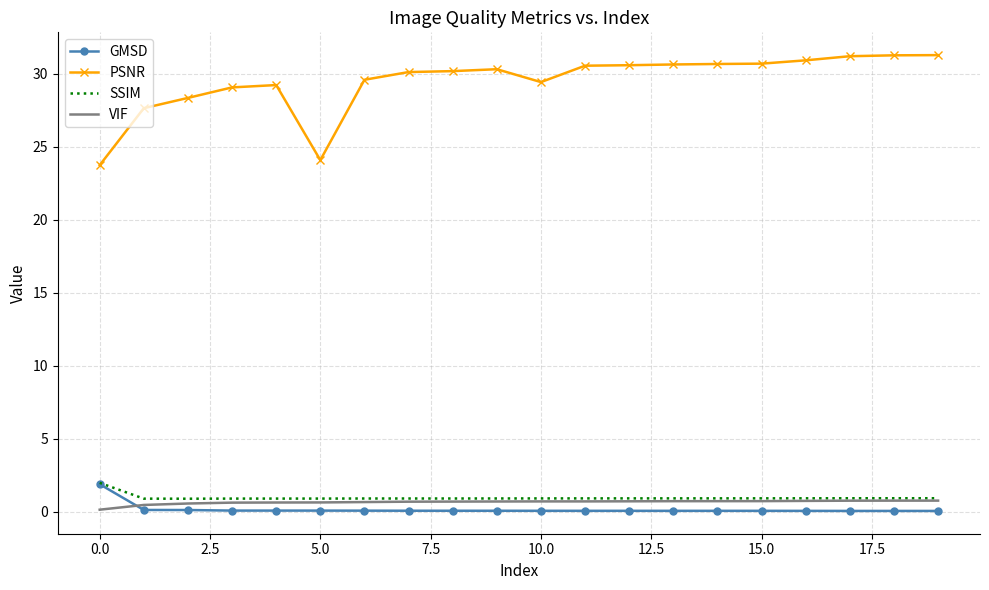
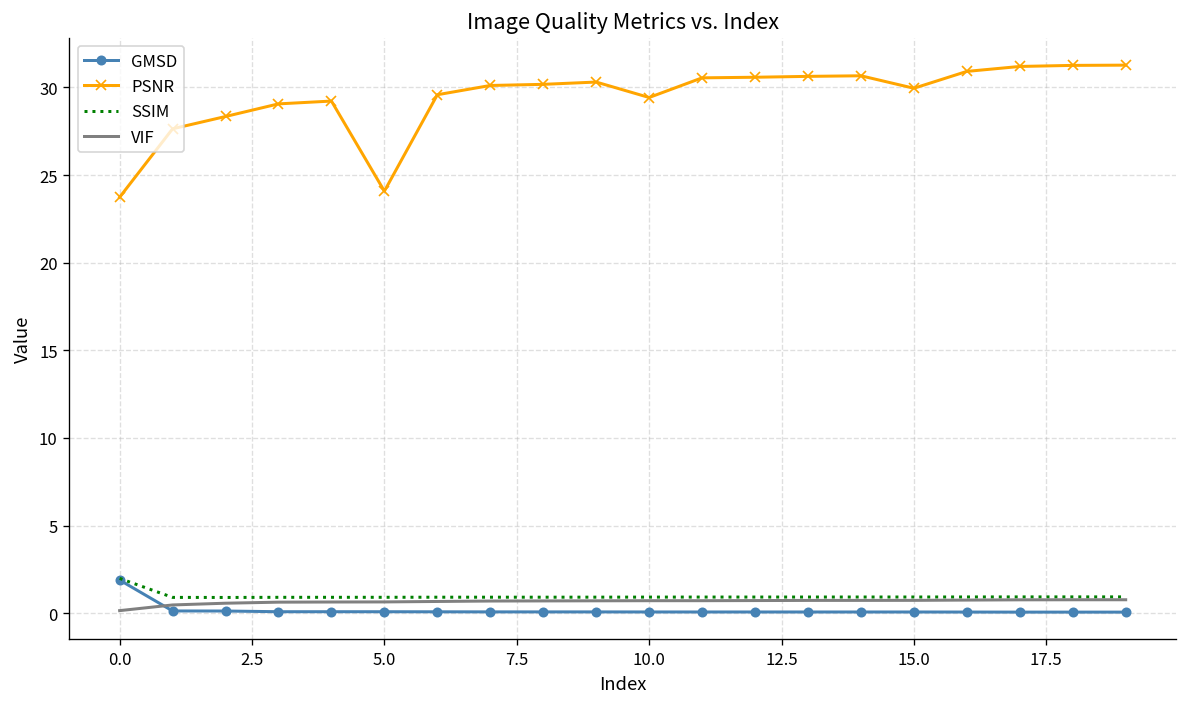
PSNR, 15.0: 30.7 -> 30.0
